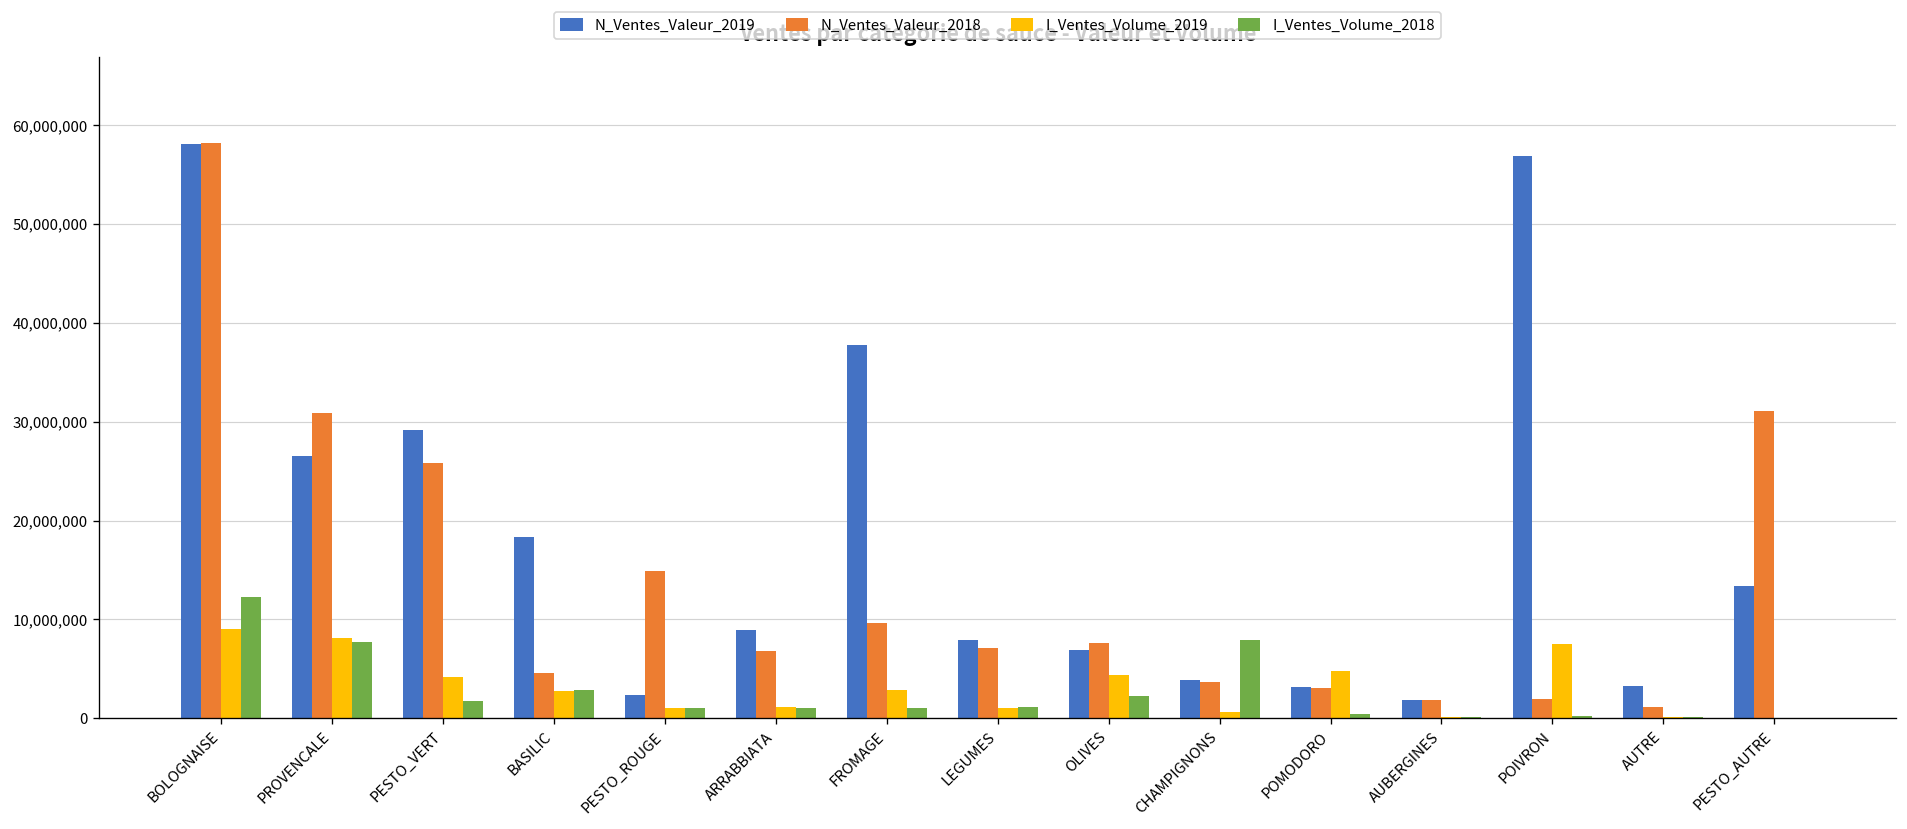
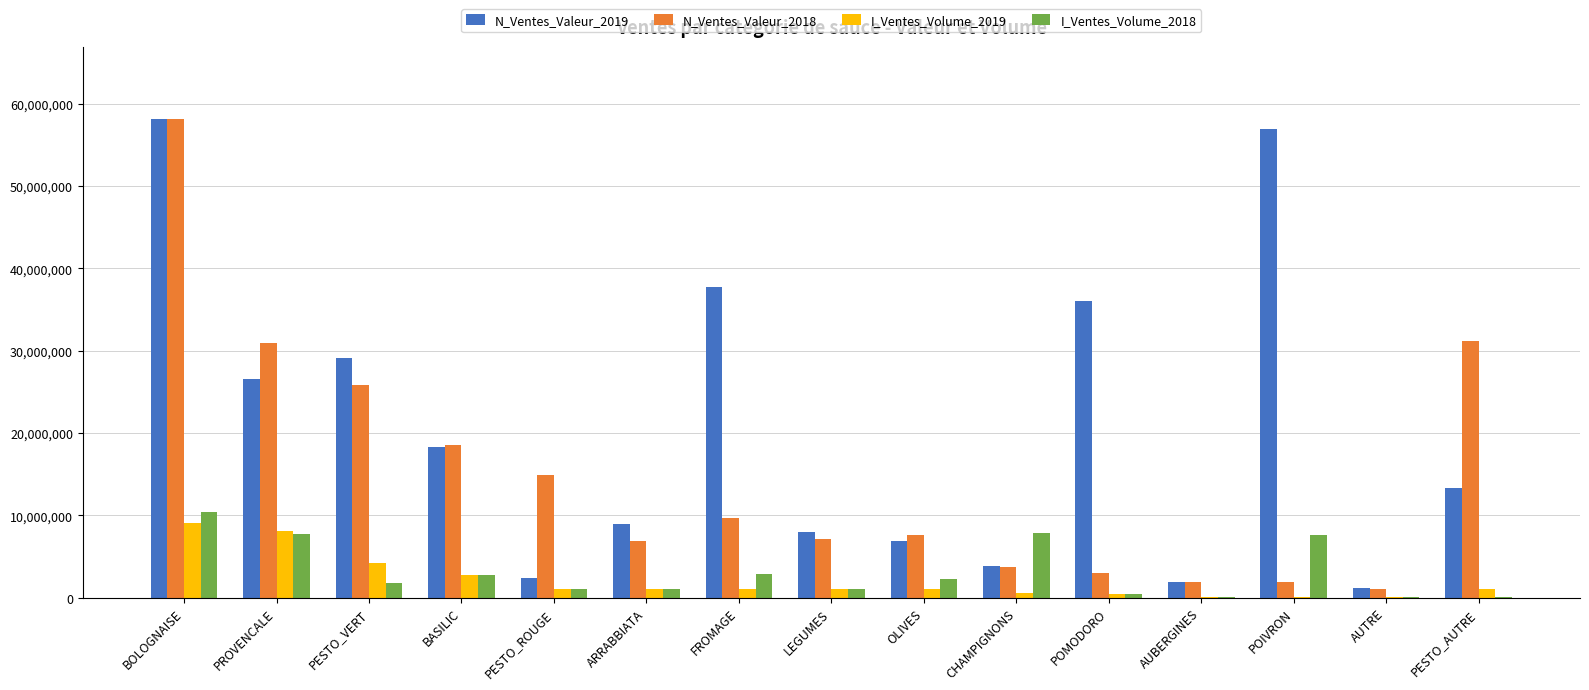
I_Ventes_Volume_2018, BOLOGNAISE: 12,000,000 -> 10,000,000
N_Ventes_Valeur_2018, BASILIC: 5,000,000 -> 18,000,000
I_Ventes_Volume_2019, FROMAGE: 3,000,000 -> 1,000,000
I_Ventes_Volume_2018, FROMAGE: 1,000,000 -> 3,000,000
I_Ventes_Volume_2019, OLIVES: 4,000,000 -> 1,000,000
N_Ventes_Valeur_2019, POMODORO: 3,000,000 -> 36,000,000
I_Ventes_Volume_2019, POMODORO: 5,000,000 -> 0
I_Ventes_Volume_2019, POIVRON: 7,000,000 -> 0
I_Ventes_Volume_2018, POIVRON: 0 -> 8,000,000
N_Ventes_Valeur_2019, AUTRE: 3,000,000 -> 1,000,000
I_Ventes_Volume_2019, PESTO_AUTRE: 0 -> 1,000,000
